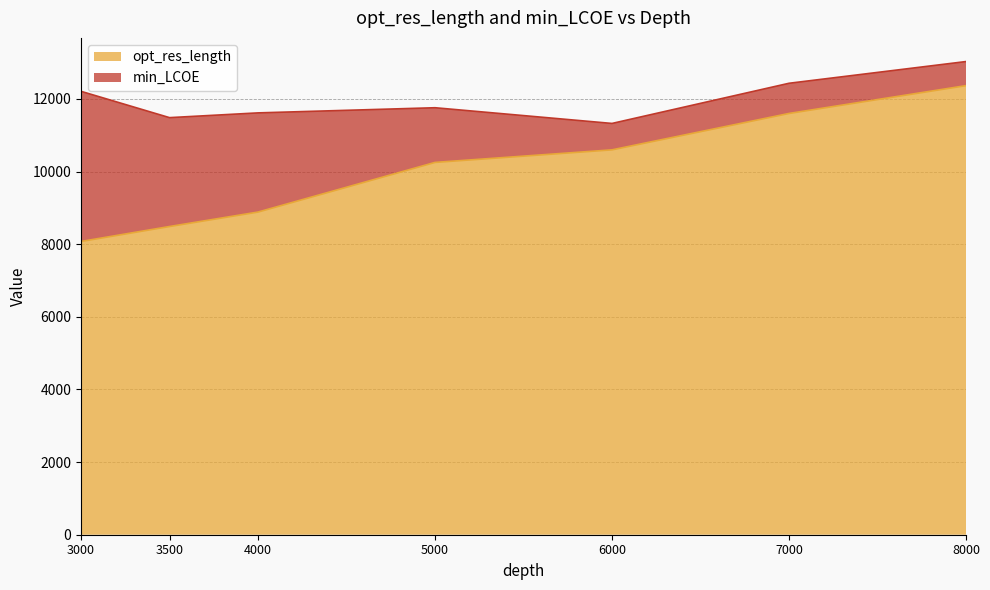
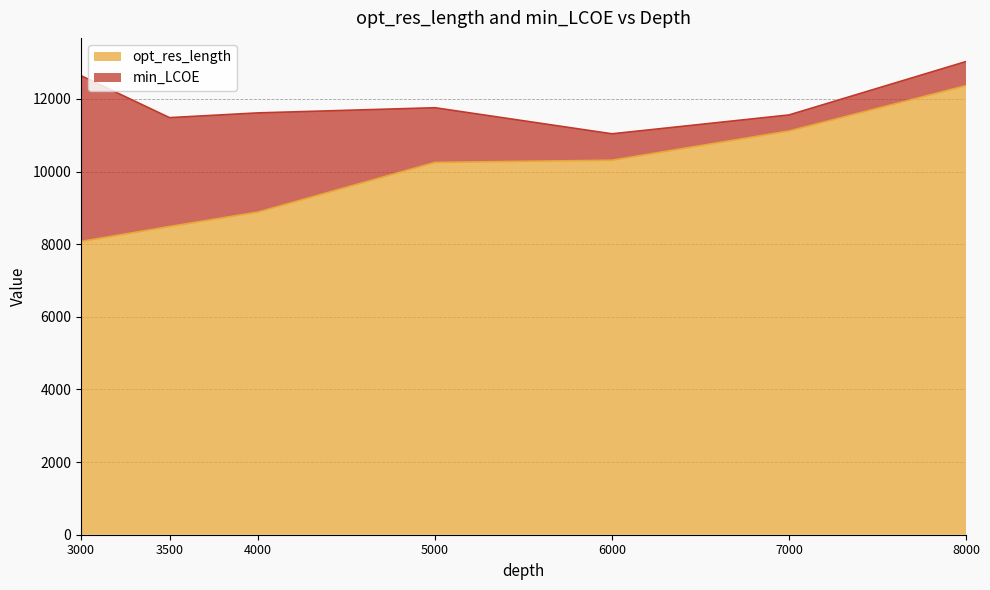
min_LCOE, 3000: 4100 -> 4600
opt_res_length, 6000: 10600 -> 10300
opt_res_length, 7000: 11600 -> 11100
min_LCOE, 7000: 800 -> 400
